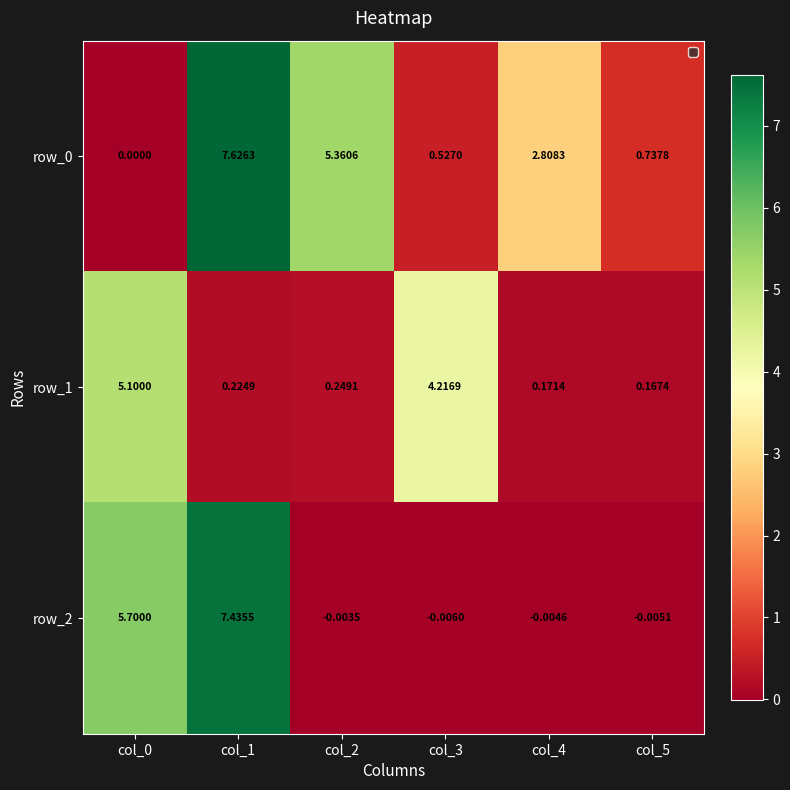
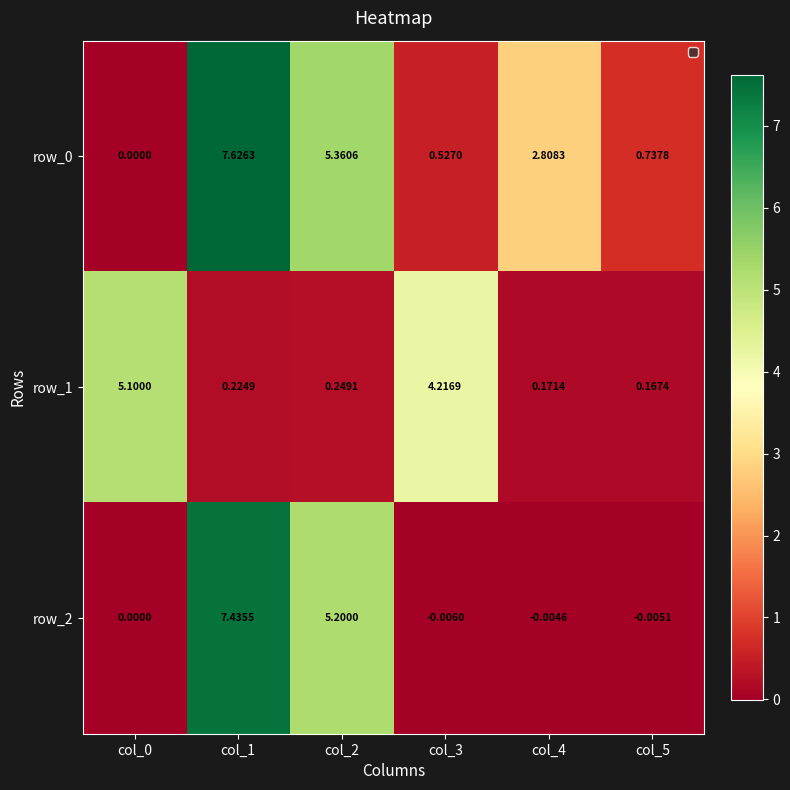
row_2, col_0: 5.7000 -> 0.0000
row_2, col_2: -0.0035 -> 5.2000
